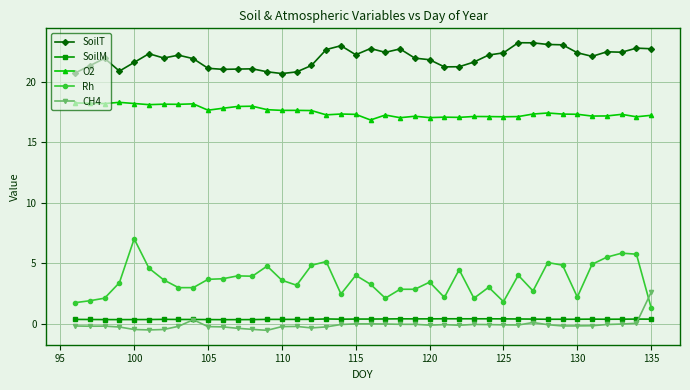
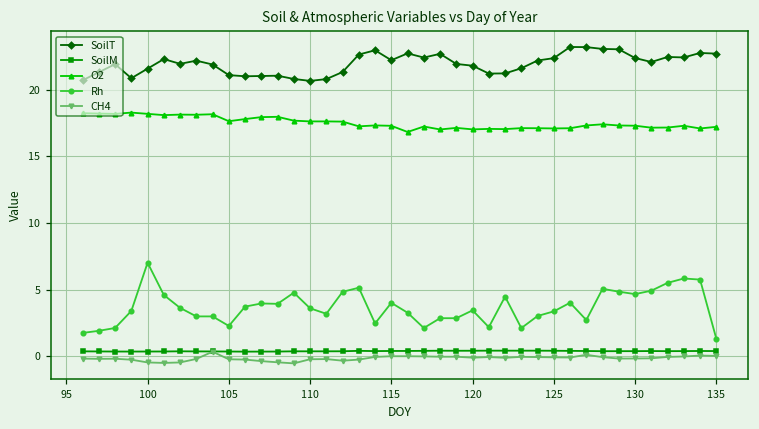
Rh, 105: 3.7 -> 2.3
Rh, 125: 1.8 -> 3.4
Rh, 130: 2.2 -> 4.7
CH4, 135: 2.6 -> 0.0
